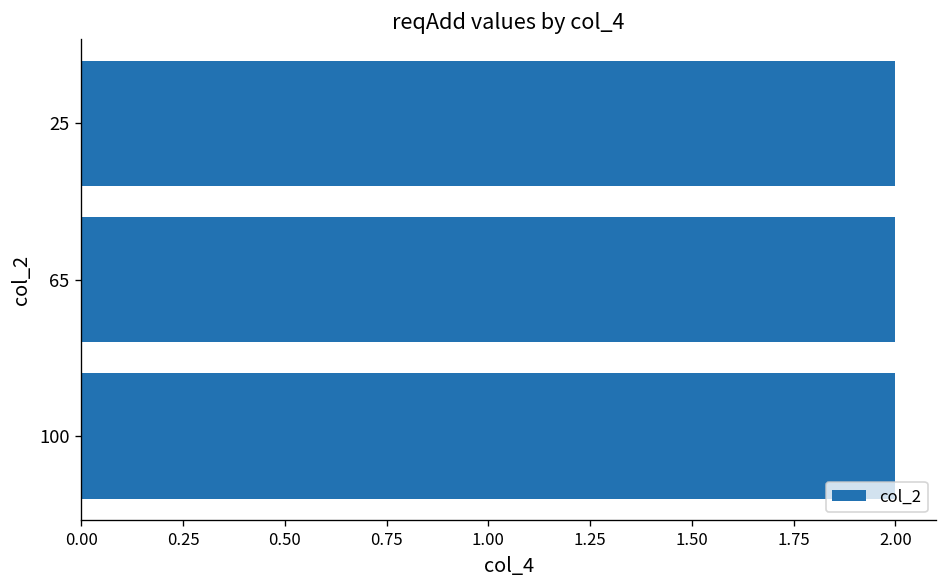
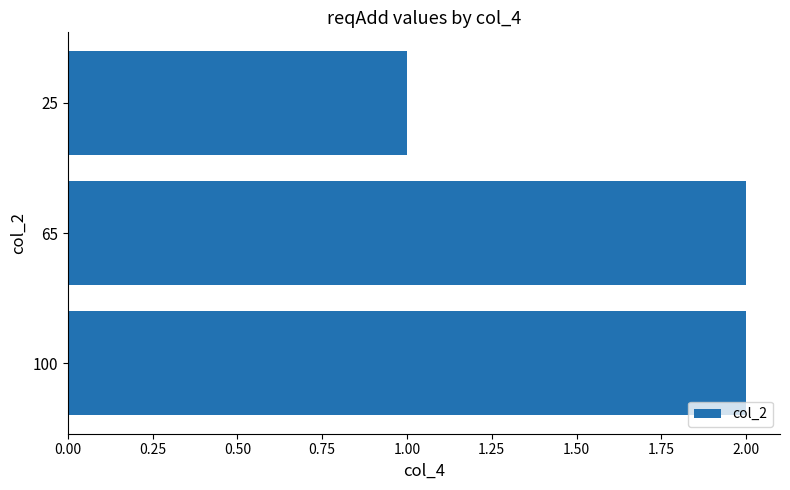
25: 2 -> 1
